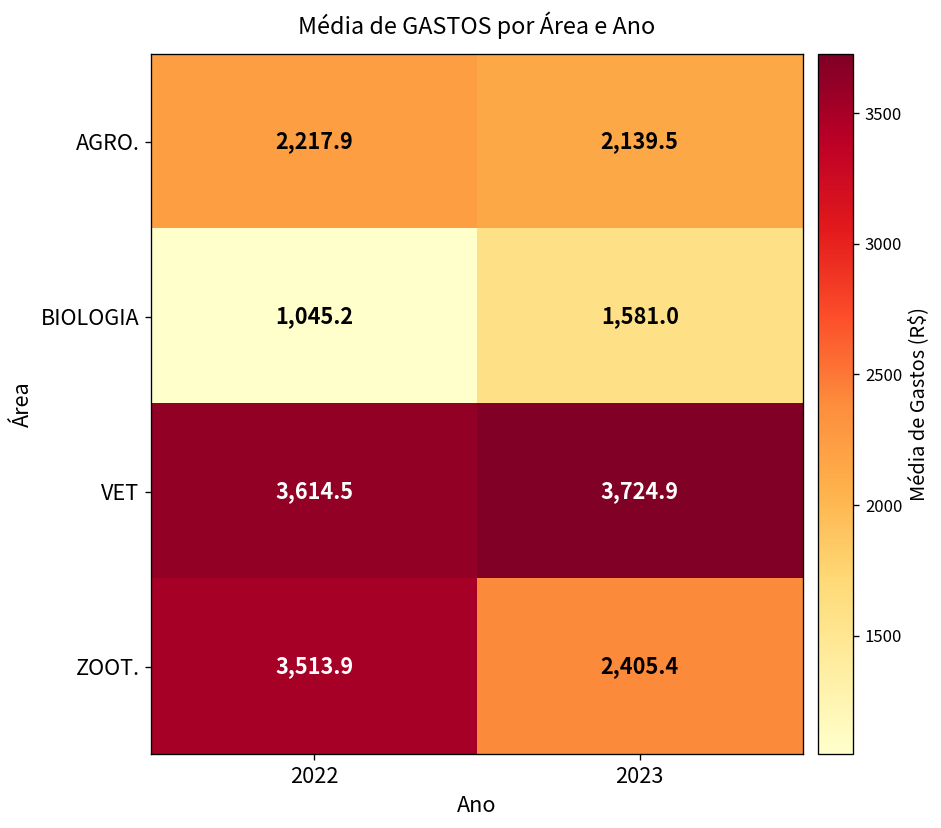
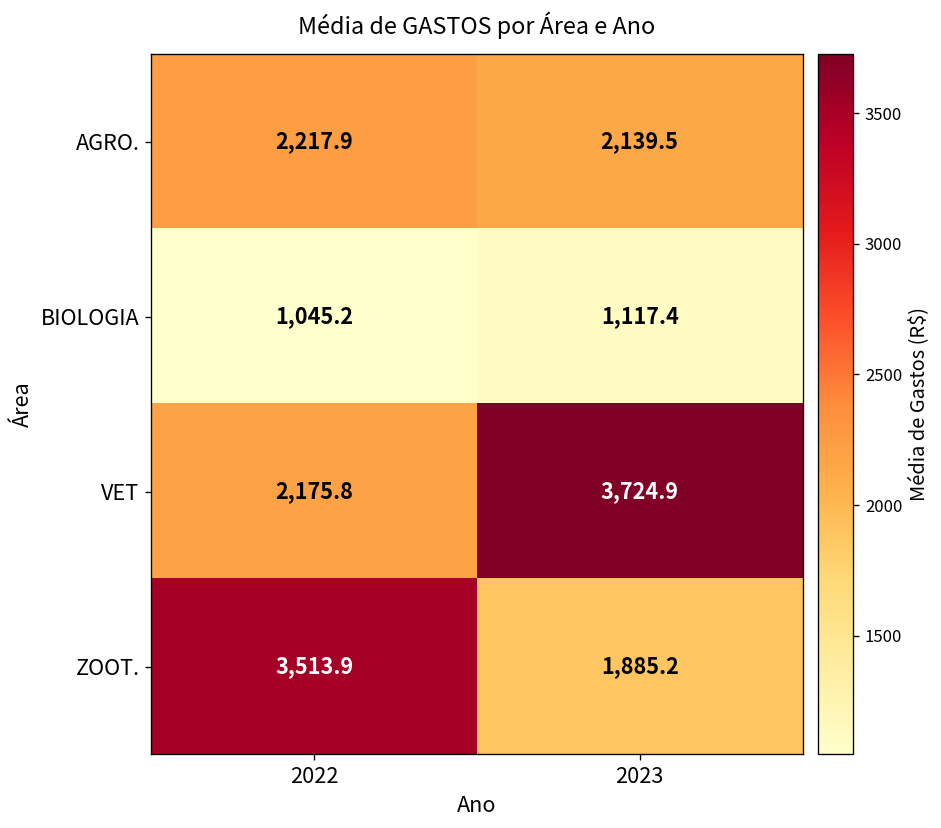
BIOLOGIA, 2023: 1,581.0 -> 1,117.4
VET, 2022: 3,614.5 -> 2,175.8
ZOOT., 2023: 2,405.4 -> 1,885.2
